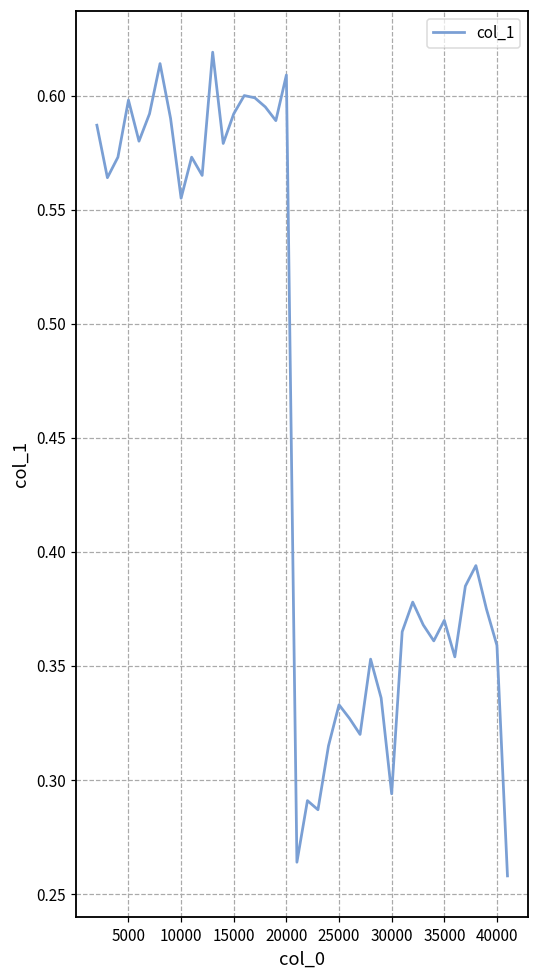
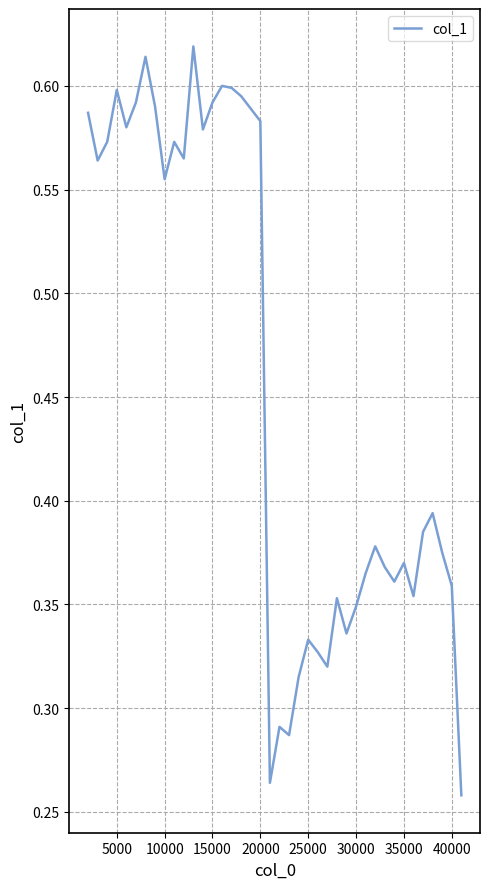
20000: 0.609 -> 0.583
30000: 0.294 -> 0.349
